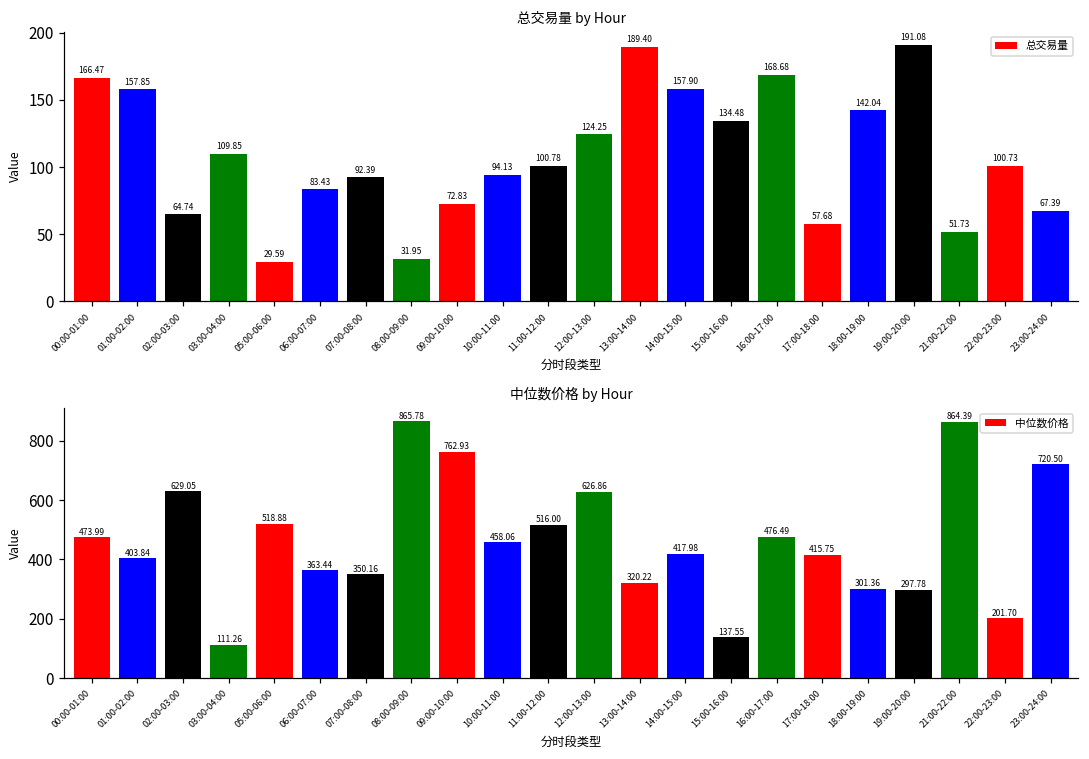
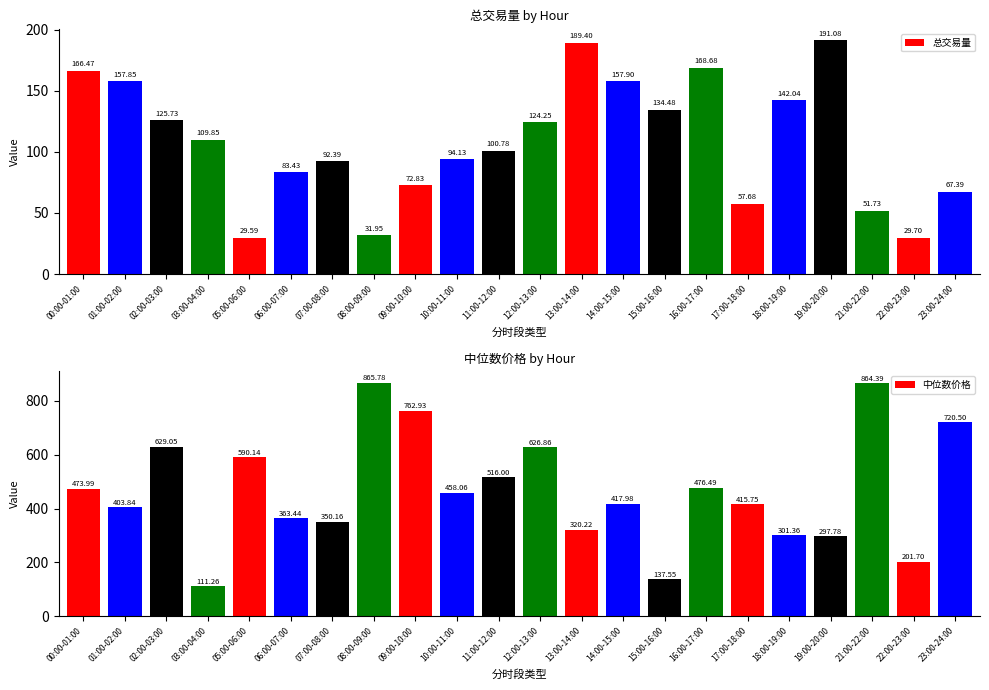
总交易量 by Hour, 02:00-03:00: 64.74 -> 125.73
总交易量 by Hour, 22:00-23:00: 100.73 -> 29.70
中位数价格 by Hour, 05:00-06:00: 518.88 -> 590.14
